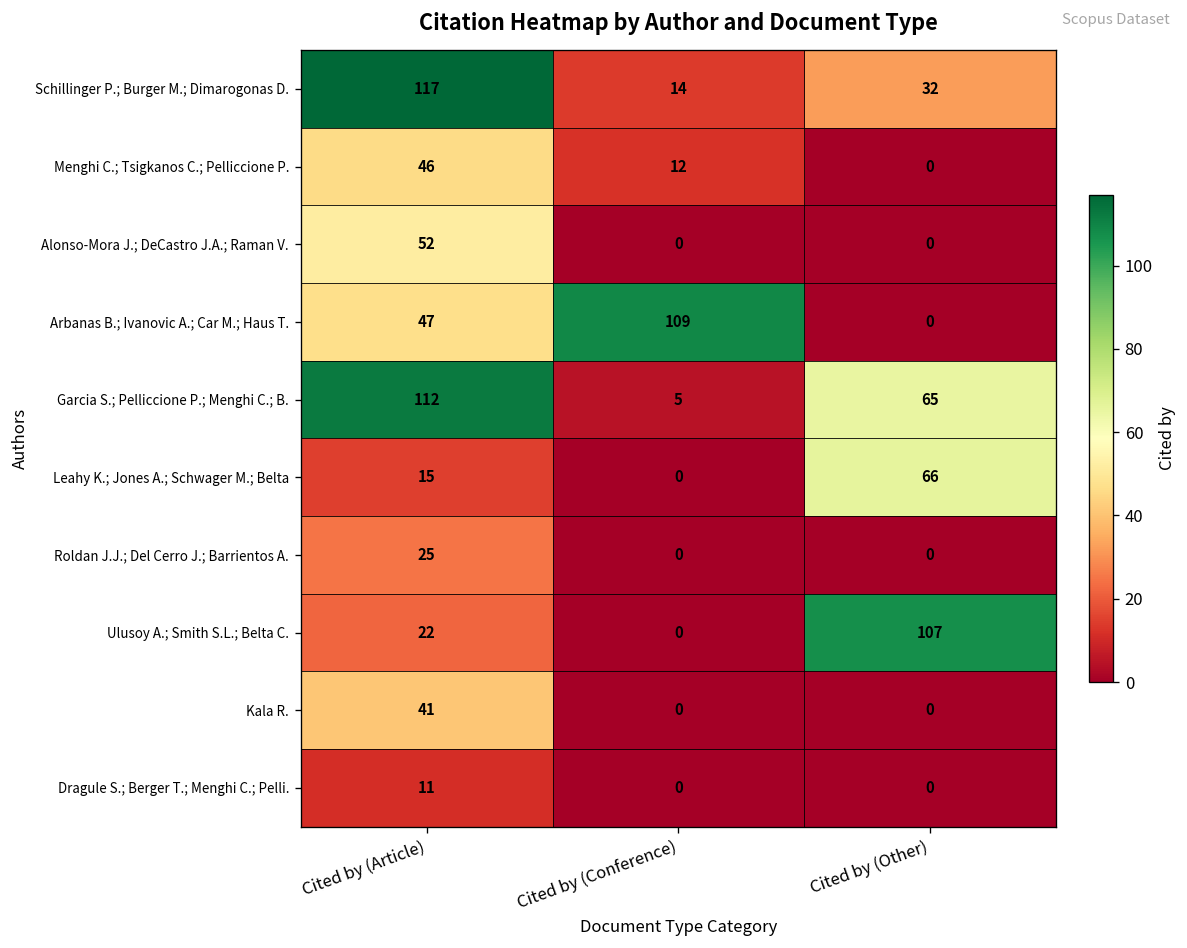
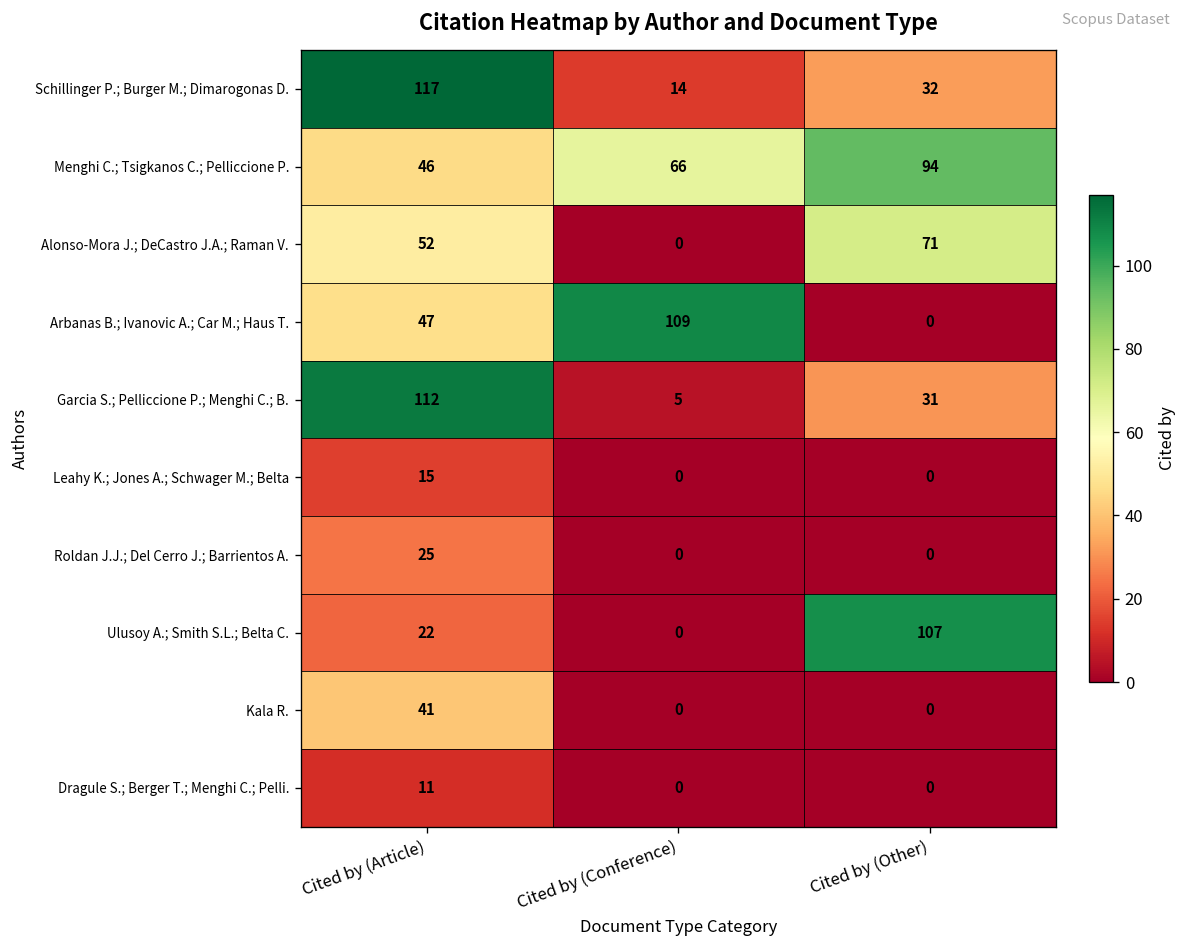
Menghi C.; Tsigkanos C.; Pelliccione P., Cited by (Conference): 12 -> 66
Menghi C.; Tsigkanos C.; Pelliccione P., Cited by (Other): 0 -> 94
Alonso-Mora J.; DeCastro J.A.; Raman V., Cited by (Other): 0 -> 71
Garcia S.; Pelliccione P.; Menghi C.; B., Cited by (Other): 65 -> 31
Leahy K.; Jones A.; Schwager M.; Belta, Cited by (Other): 66 -> 0
